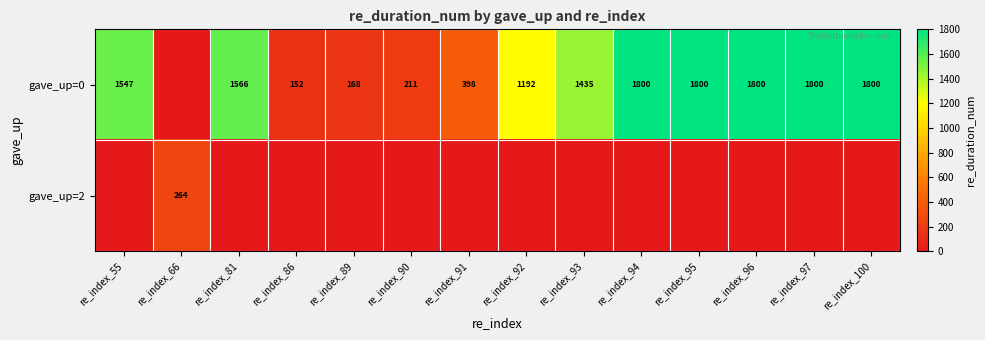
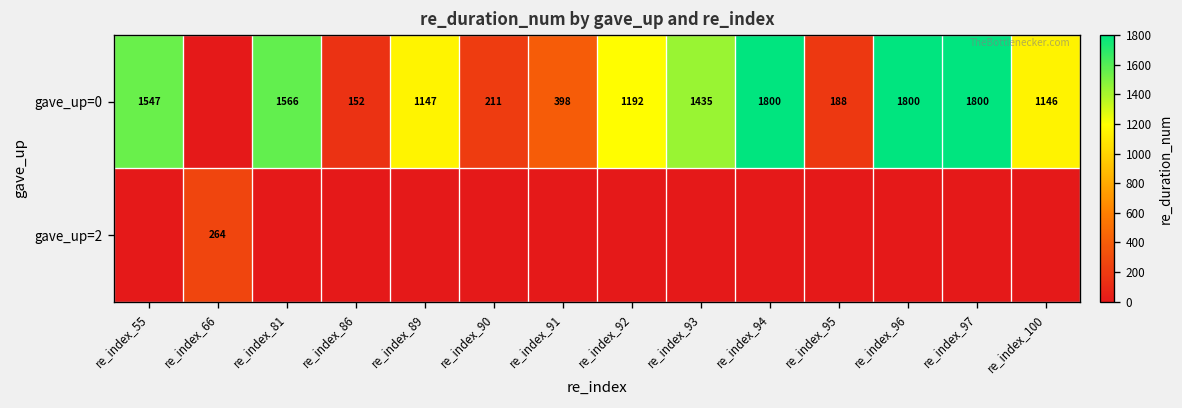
gave_up=0, re_index_89: 168 -> 1147
gave_up=0, re_index_95: 1800 -> 188
gave_up=0, re_index_100: 1800 -> 1146
